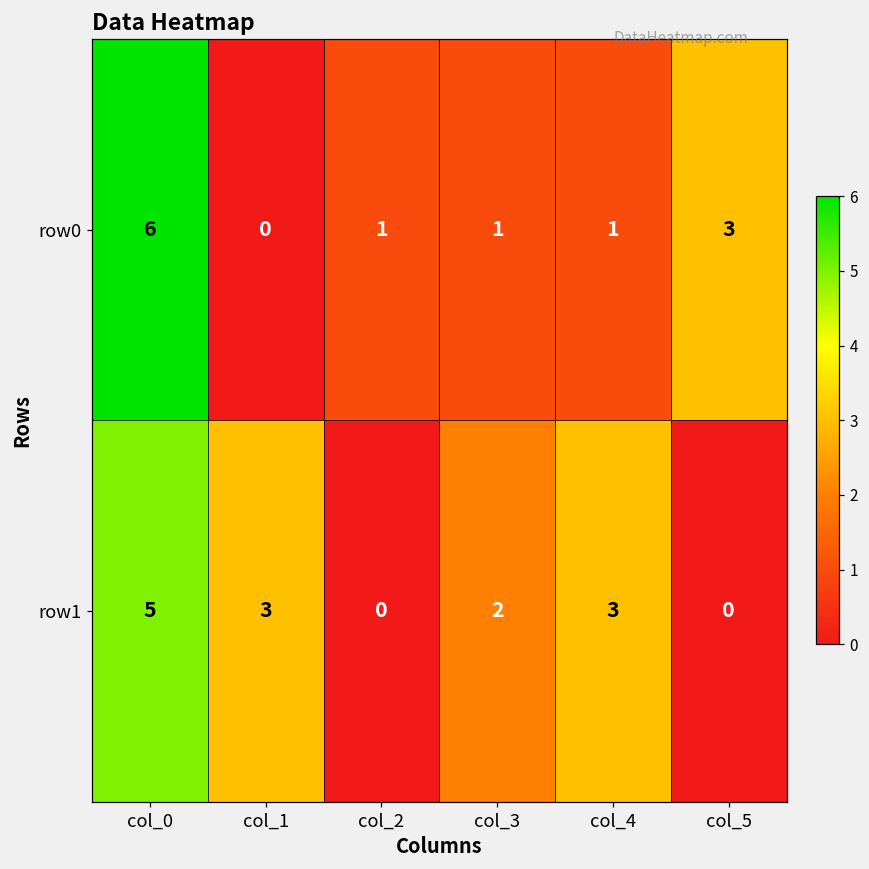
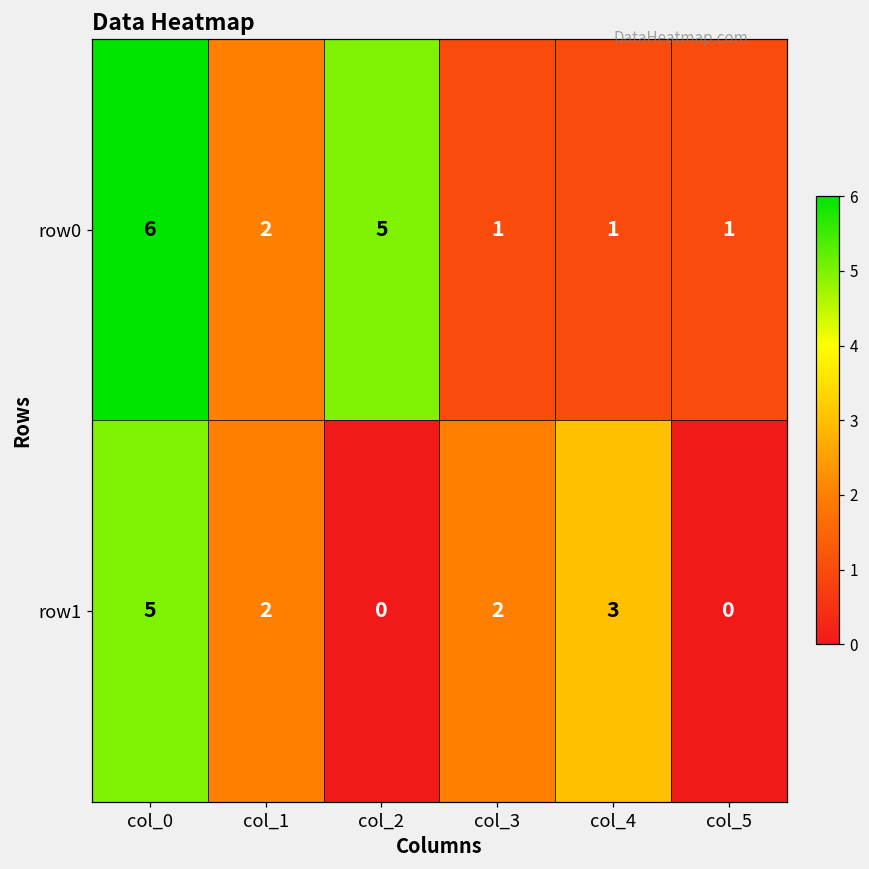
row0, col_1: 0 -> 2
row0, col_2: 1 -> 5
row0, col_5: 3 -> 1
row1, col_1: 3 -> 2
